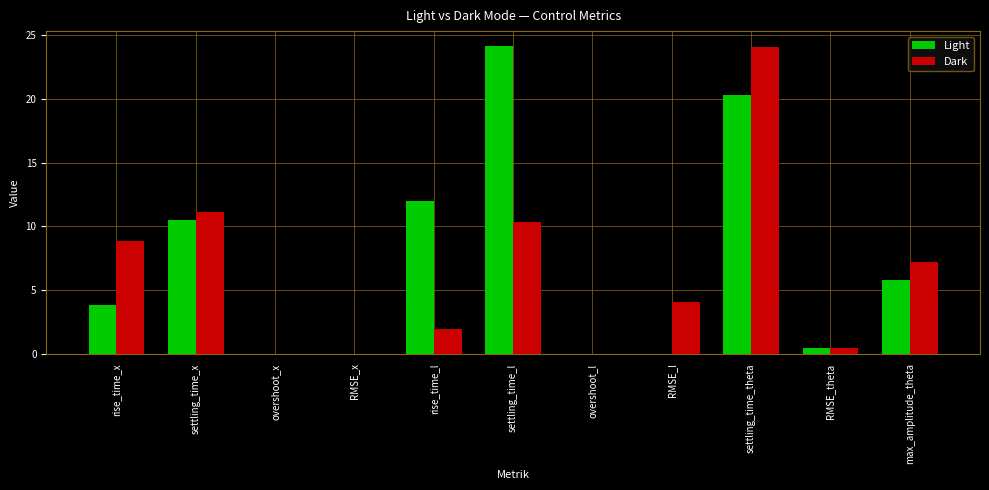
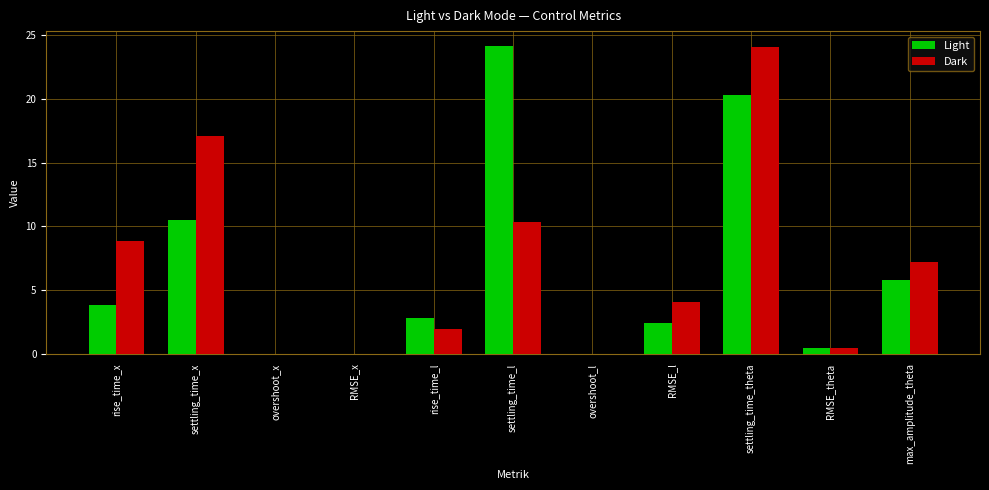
Dark, settling_time_x: 11.1 -> 17.1
Light, rise_time_l: 12.0 -> 2.8
Light, RMSE_l: 0.0 -> 2.4
